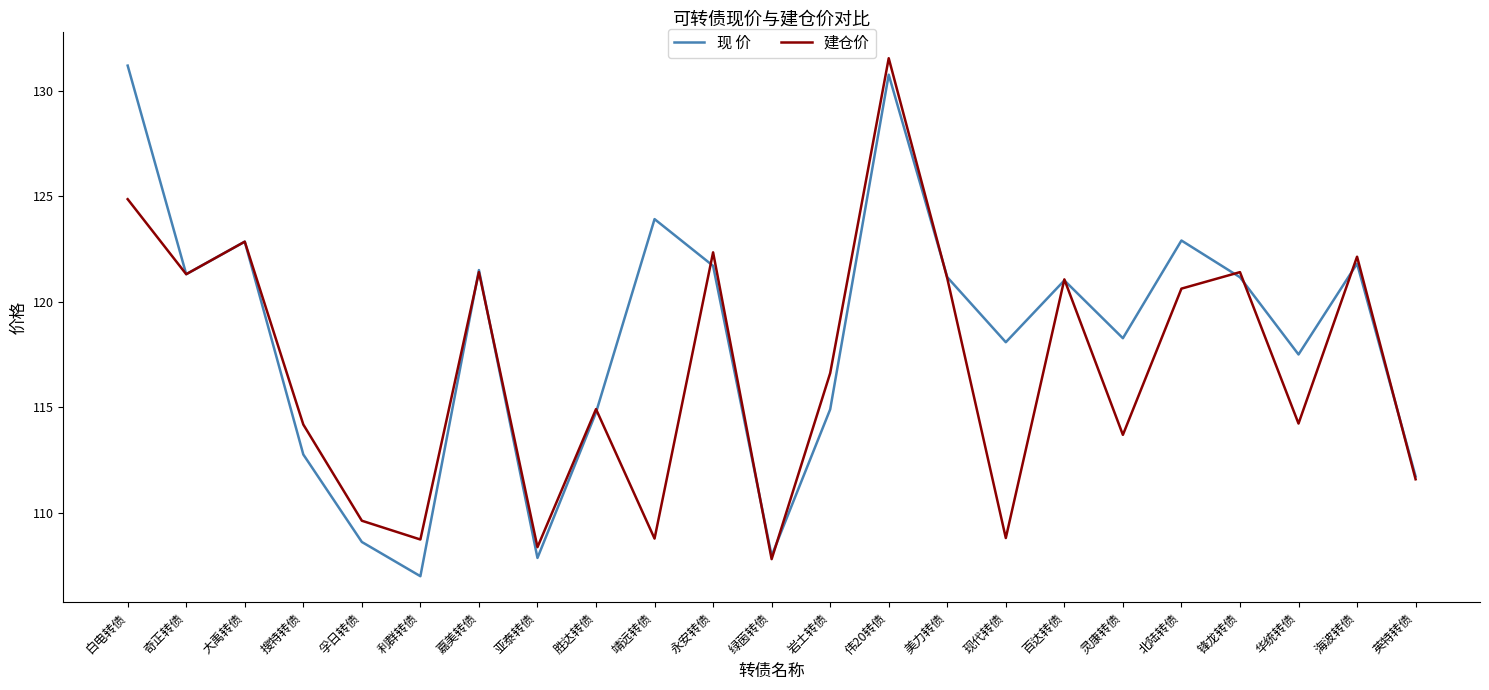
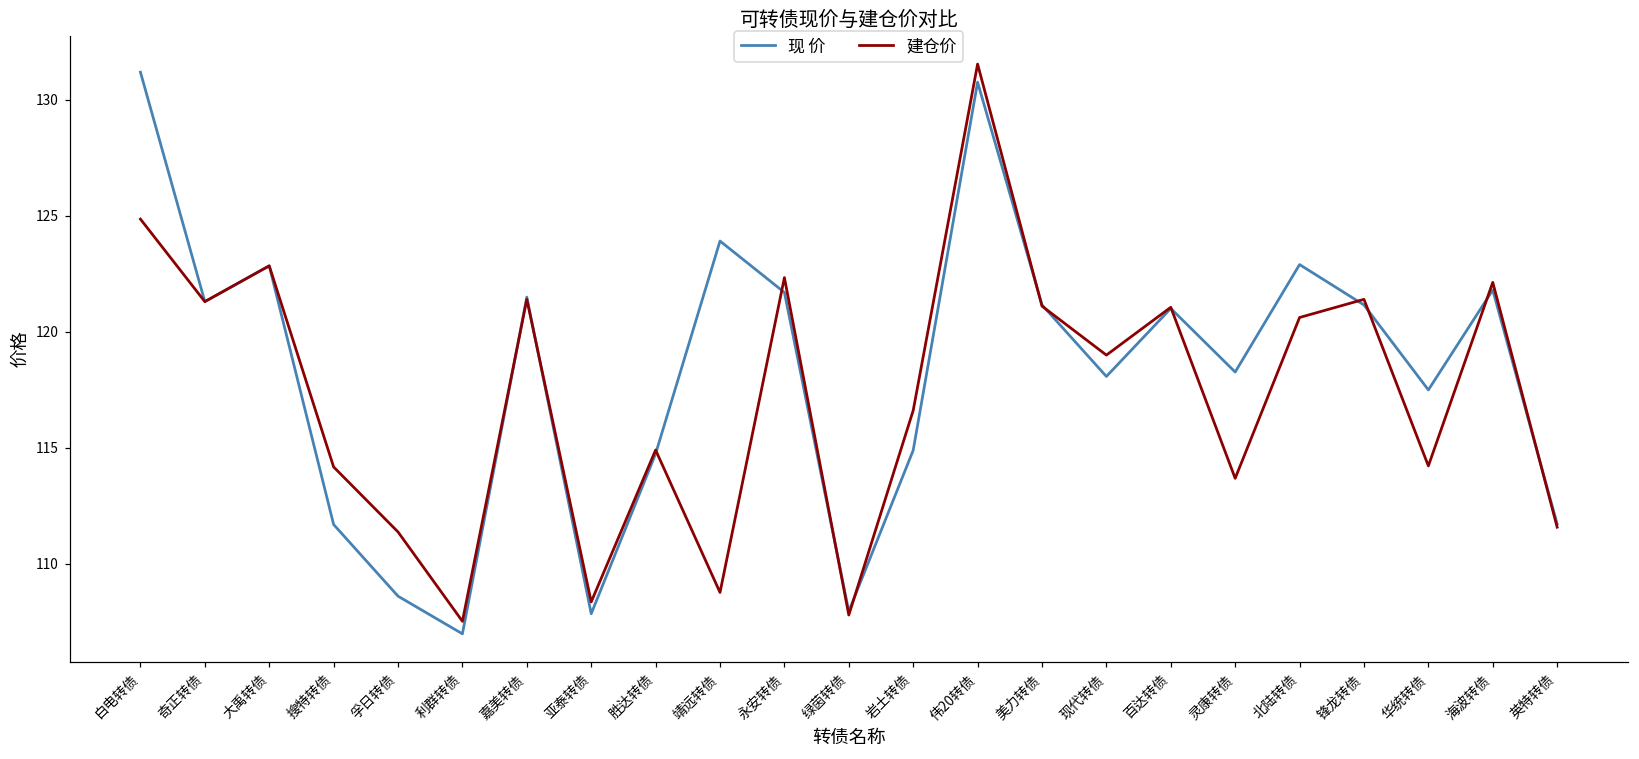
现 价, 搜特转债: 112.8 -> 111.7
建仓价, 孚日转债: 109.6 -> 111.4
建仓价, 利群转债: 108.7 -> 107.5
建仓价, 现代转债: 108.8 -> 119.0
